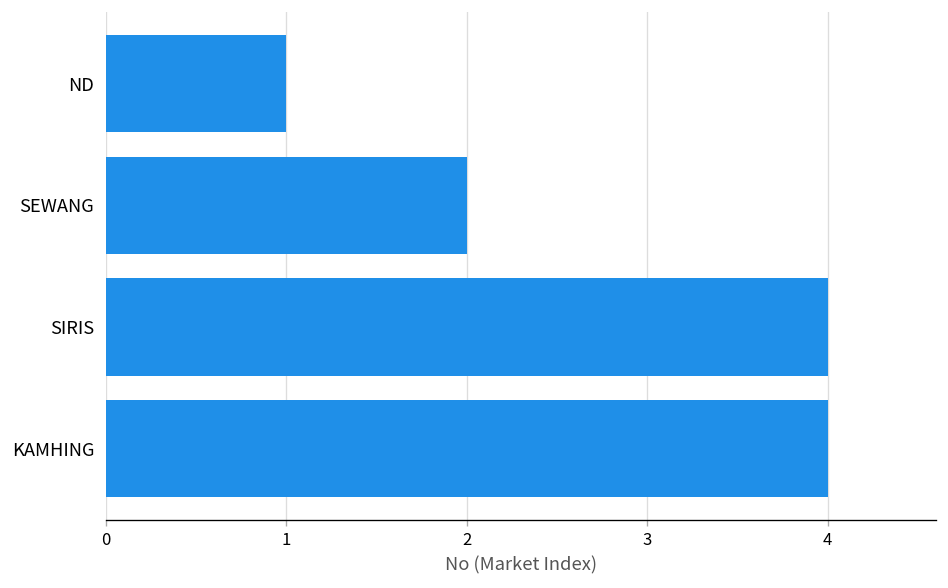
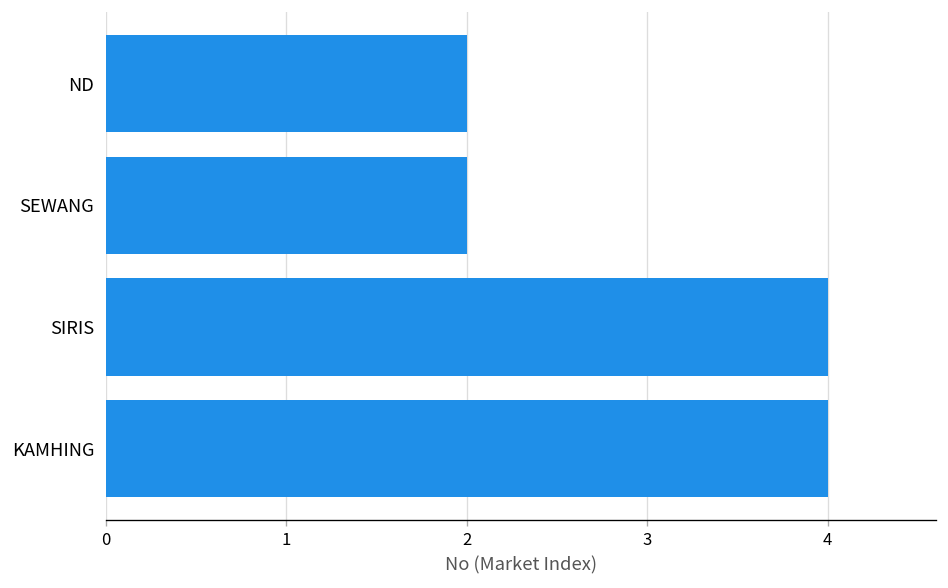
ND: 1 -> 2
